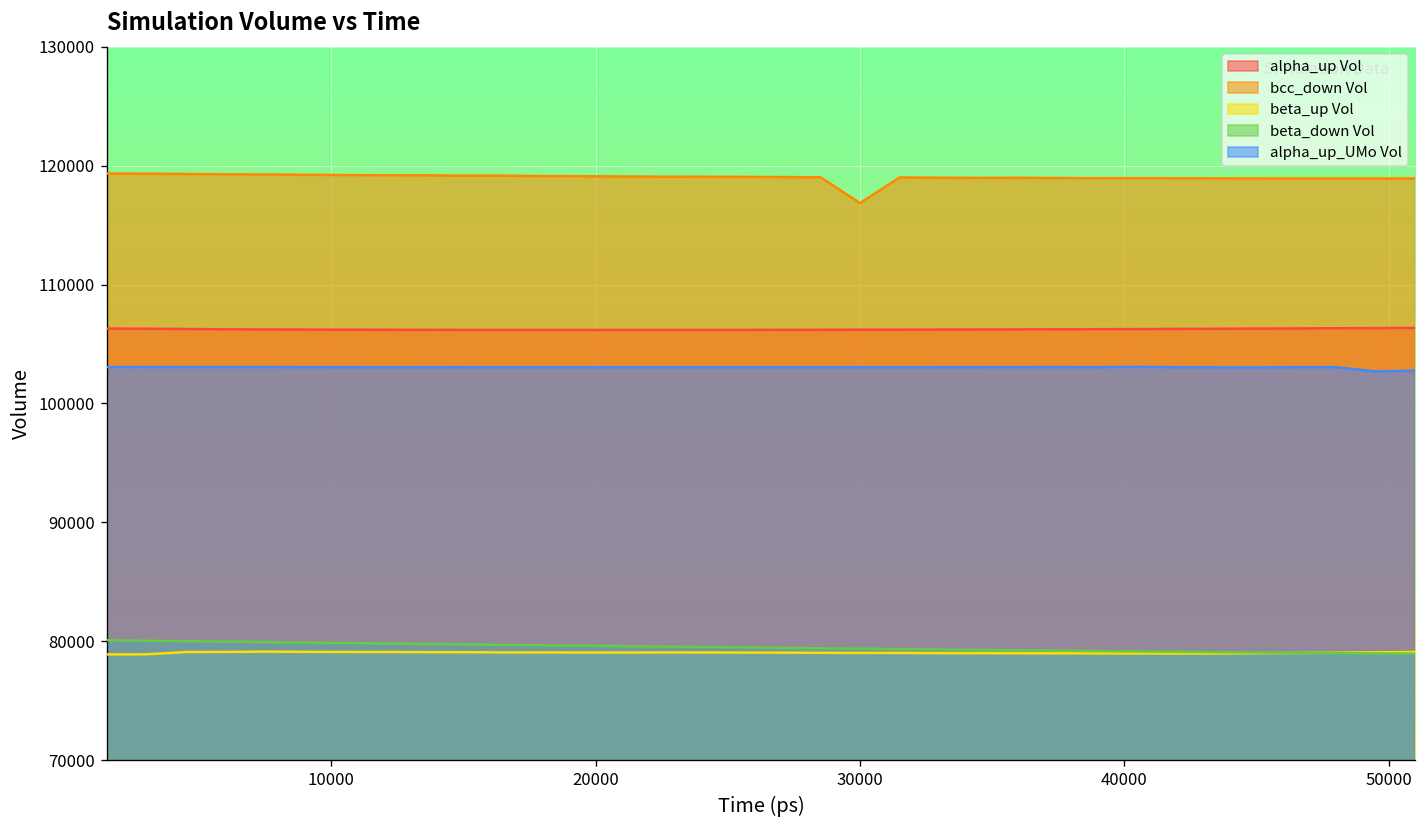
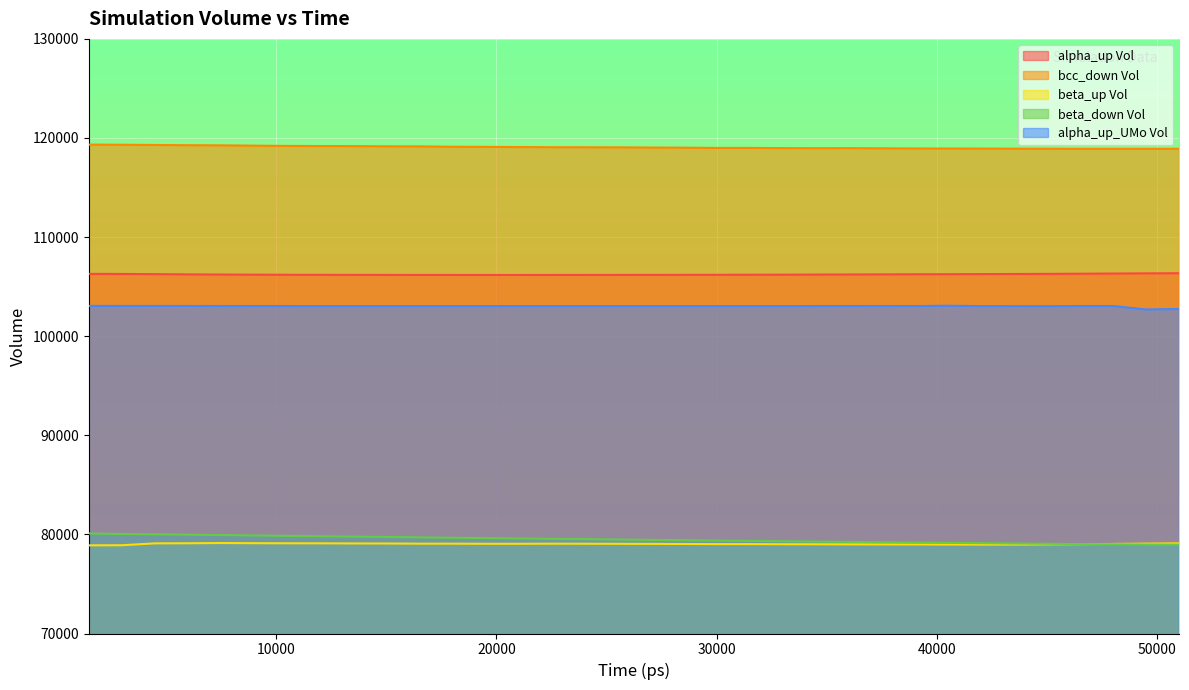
bcc_down Vol, 30000: 117000 -> 119000
